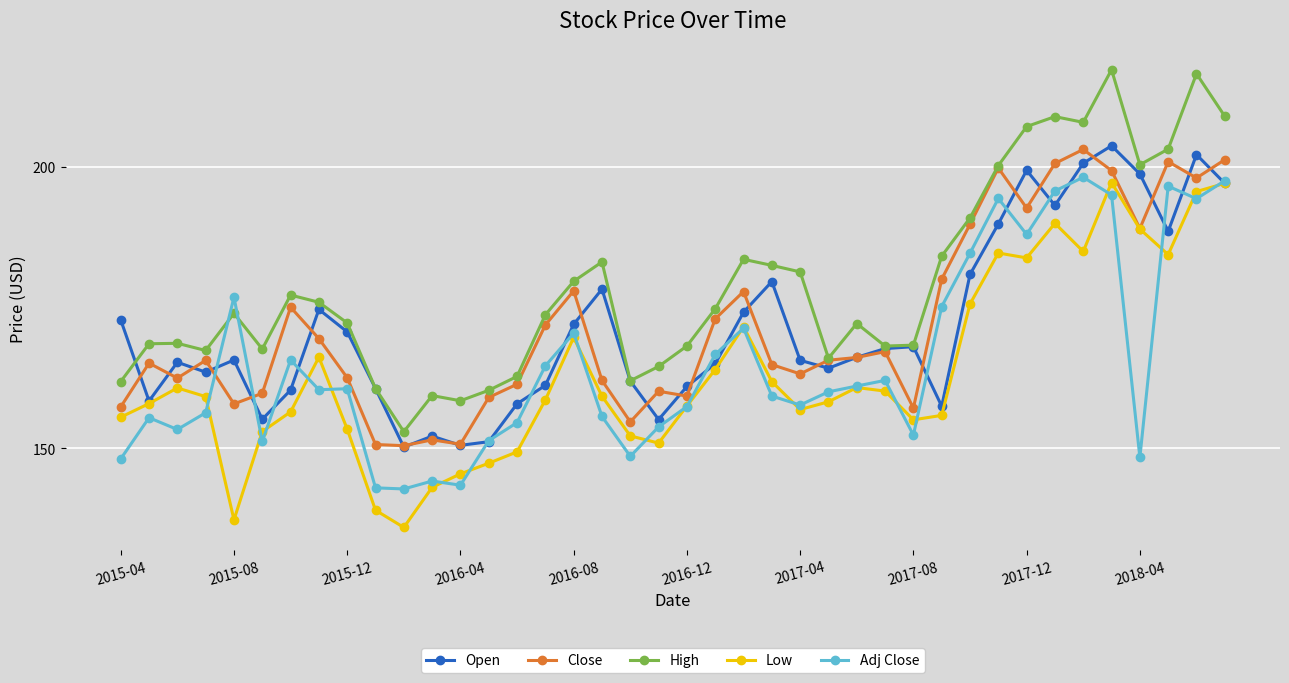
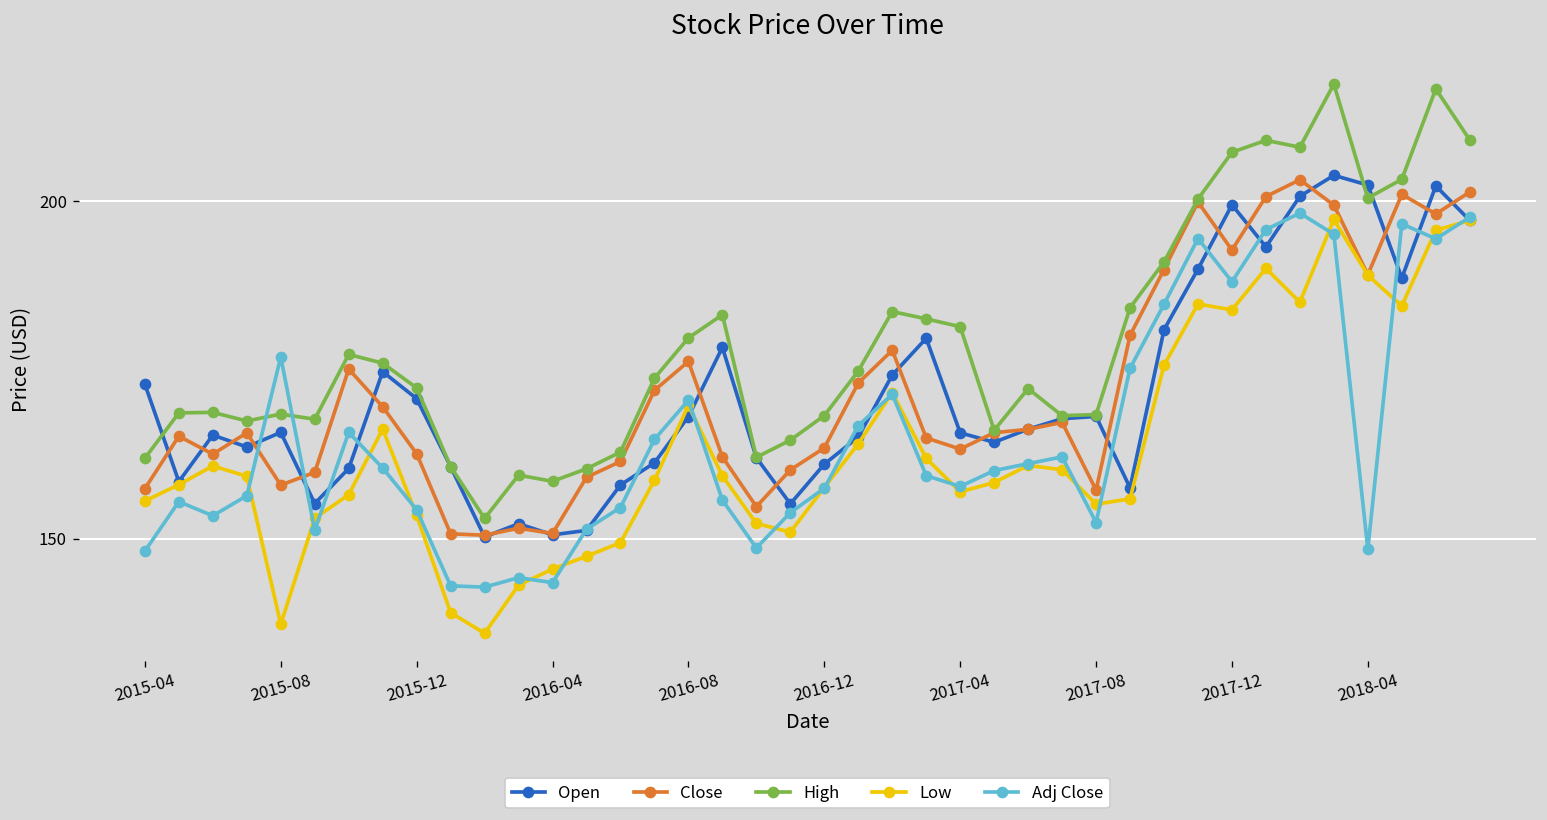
High, 2015-08: 174 -> 168
Adj Close, 2015-12: 161 -> 154
Open, 2016-08: 172 -> 168
Close, 2016-08: 178 -> 176
Close, 2016-12: 159 -> 163
Open, 2018-04: 199 -> 202
